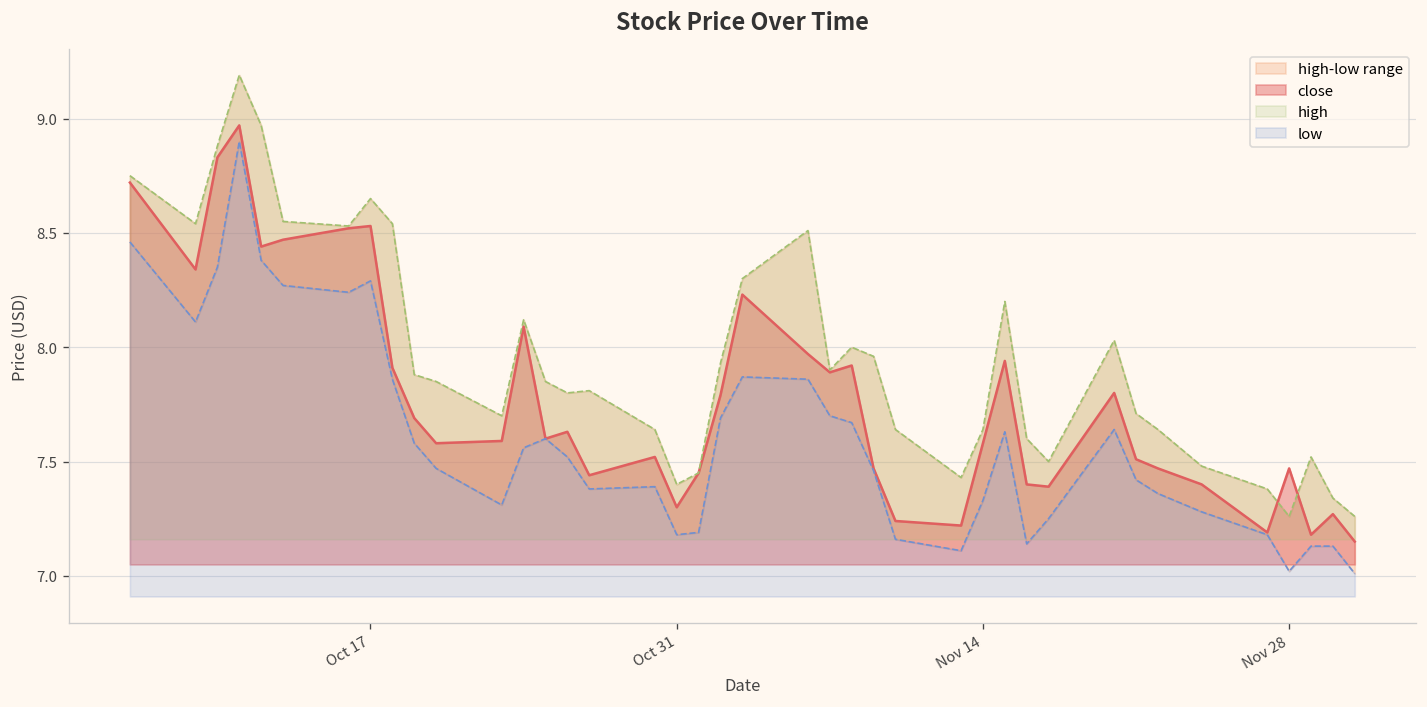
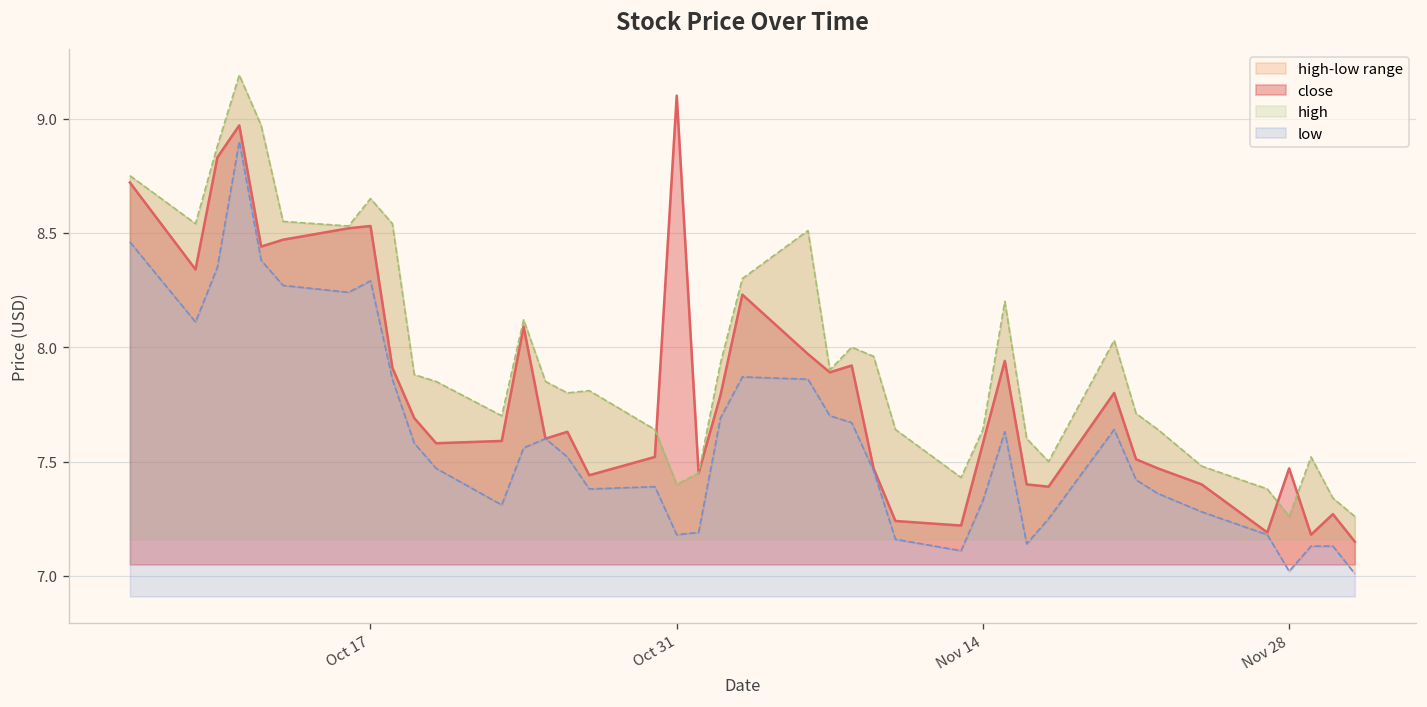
close, Oct 31: 7.3 -> 9.1
